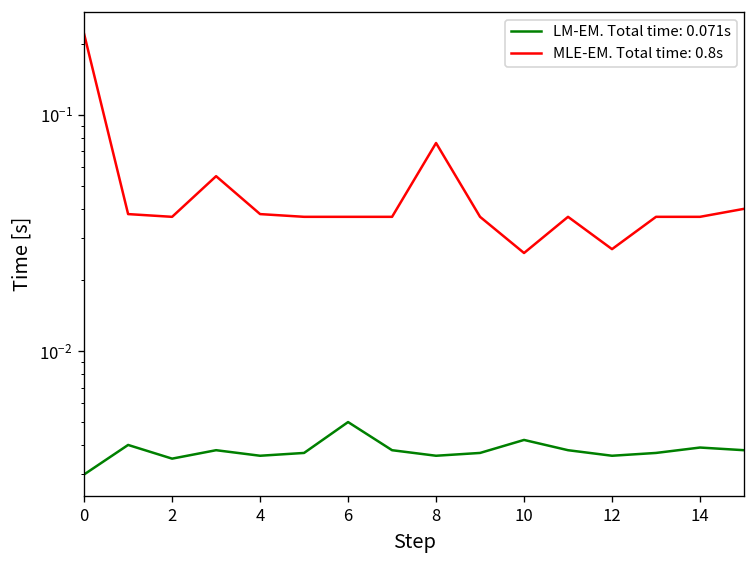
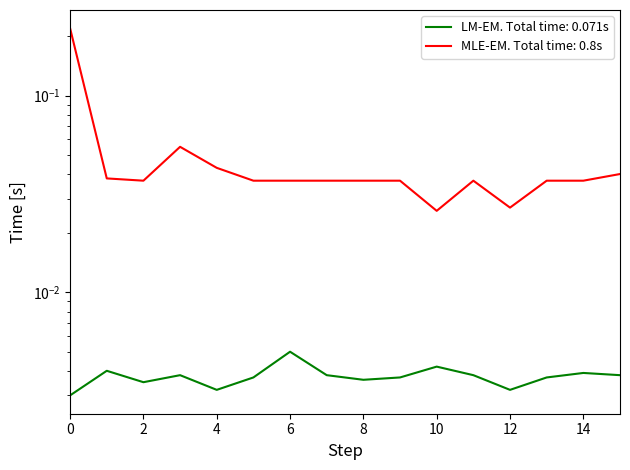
LM-EM. Total time: 0.071s, 4: 0.0036 -> 0.0032
MLE-EM. Total time: 0.8s, 4: 0.038 -> 0.043
MLE-EM. Total time: 0.8s, 8: 0.076 -> 0.037
LM-EM. Total time: 0.071s, 12: 0.0036 -> 0.0032
